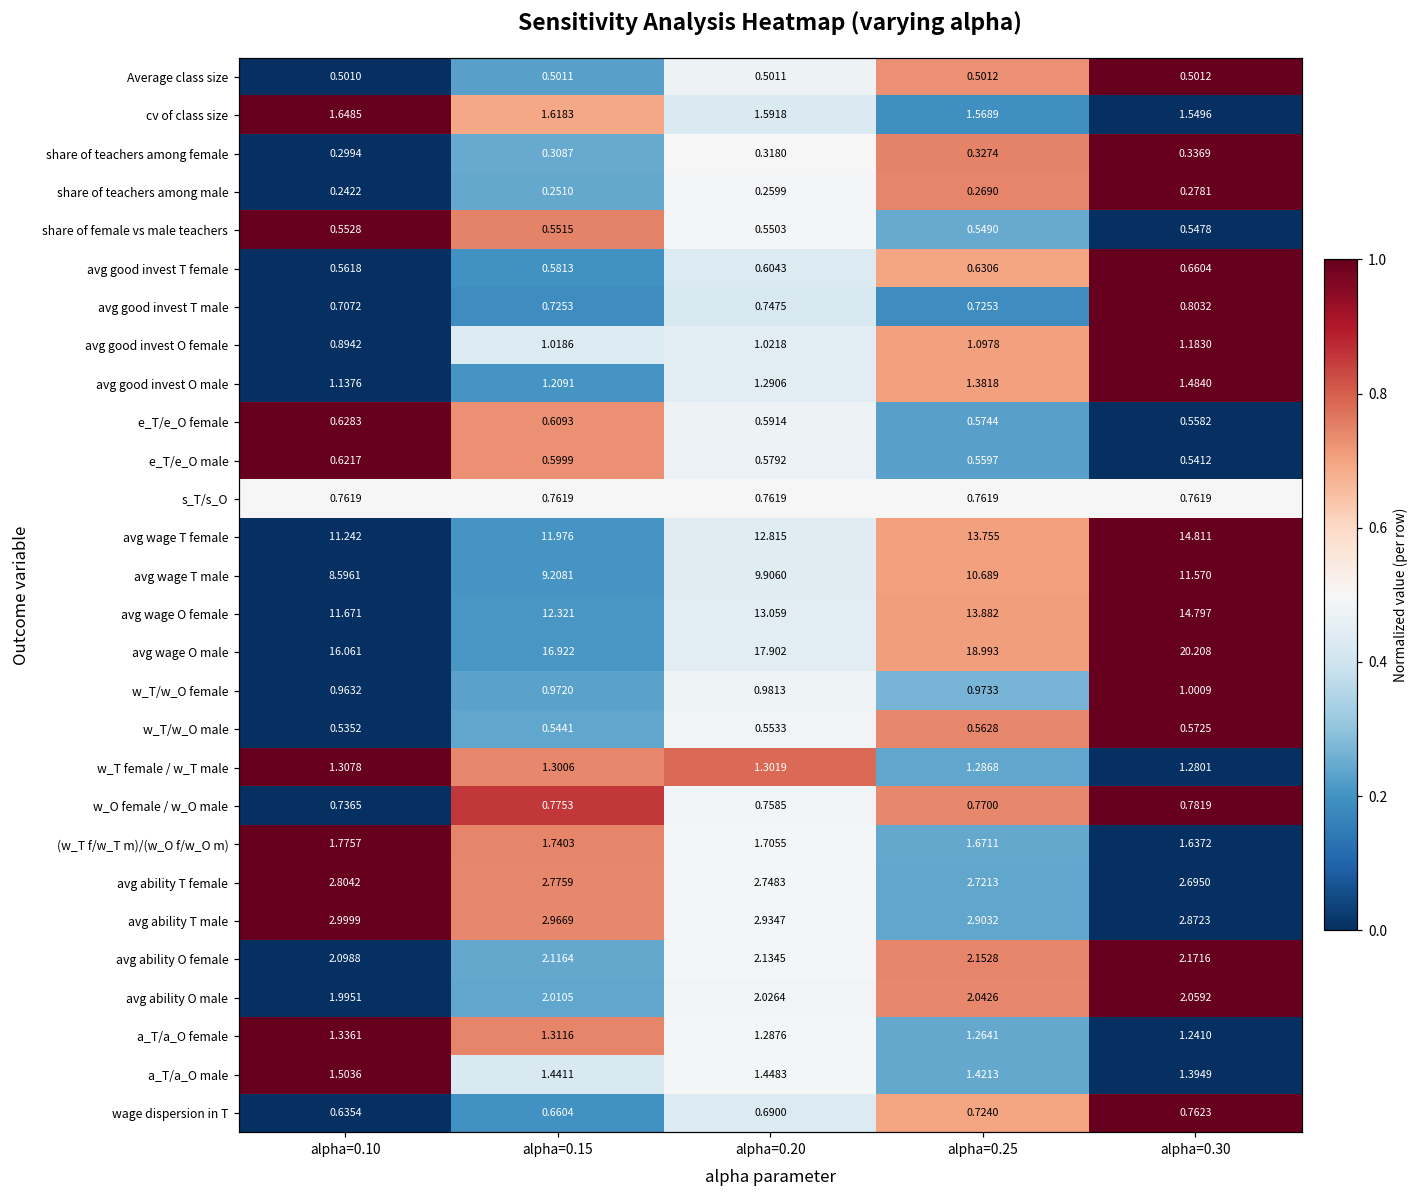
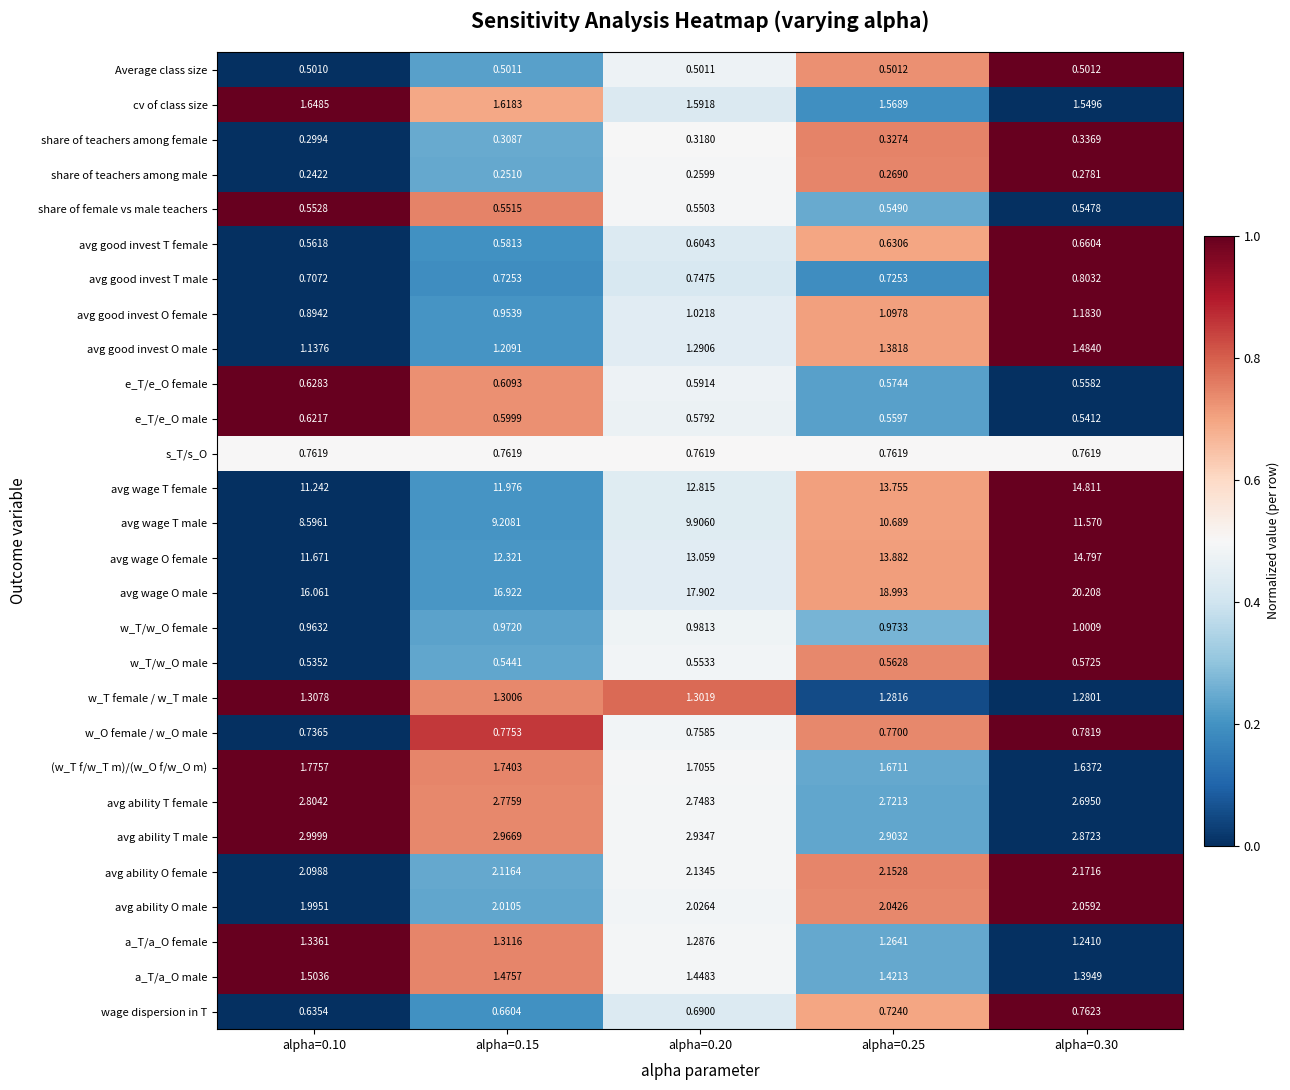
avg good invest O female, alpha=0.15: 1.0186 -> 0.9539
w_T female / w_T male, alpha=0.25: 1.2868 -> 1.2816
a_T/a_O male, alpha=0.15: 1.4411 -> 1.4757
